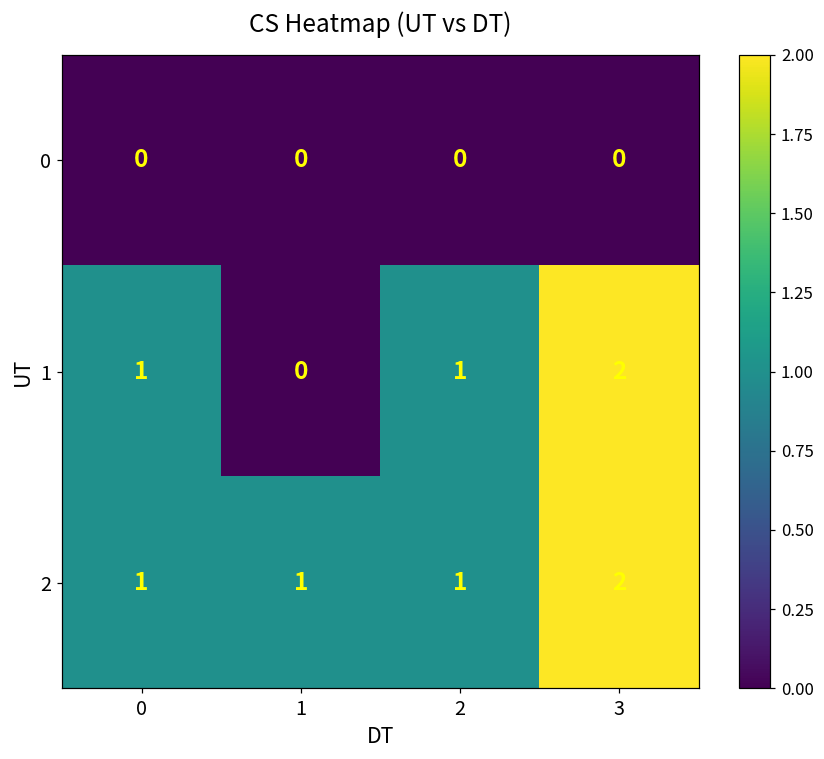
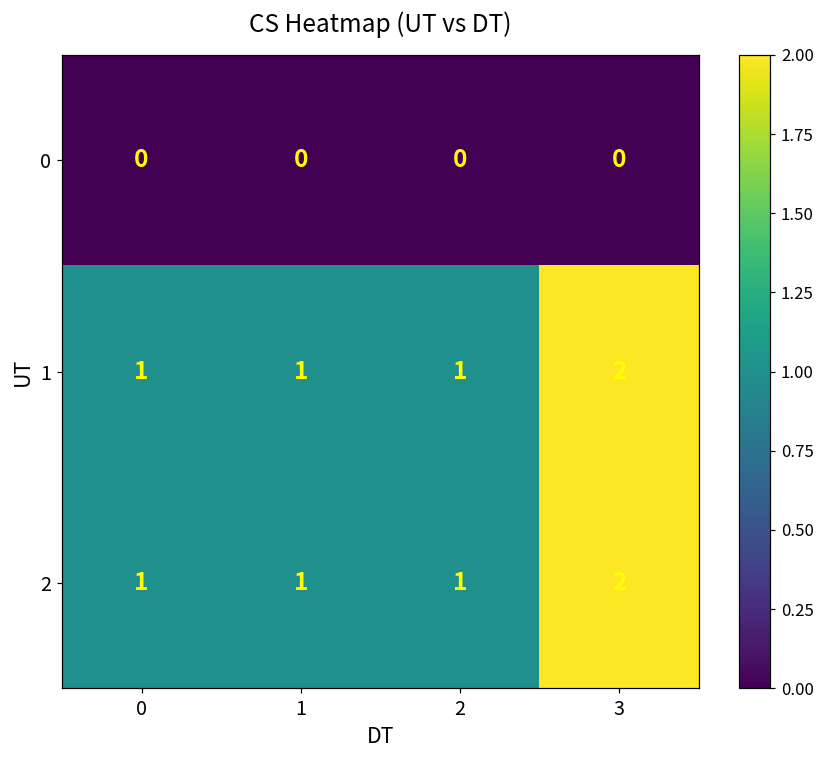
1, 1: 0 -> 1
